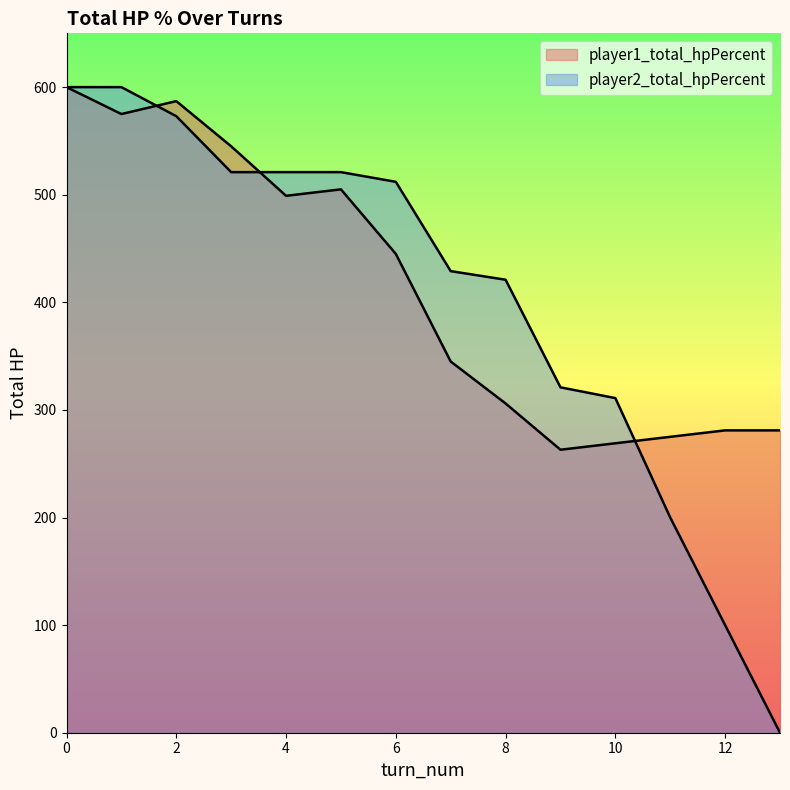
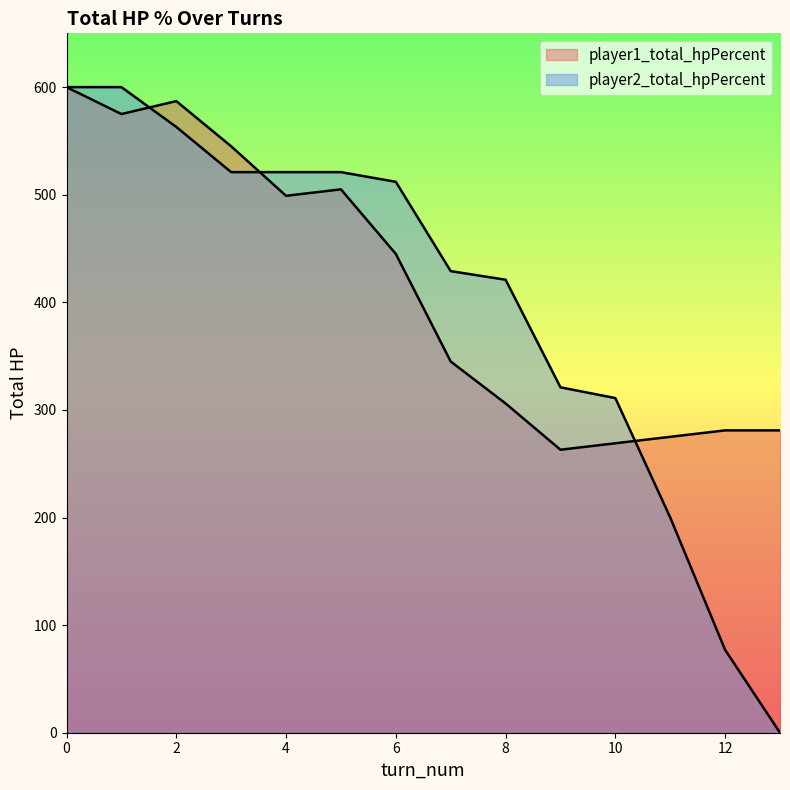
player2_total_hpPercent, 2: 573 -> 563
player2_total_hpPercent, 12: 100 -> 77
